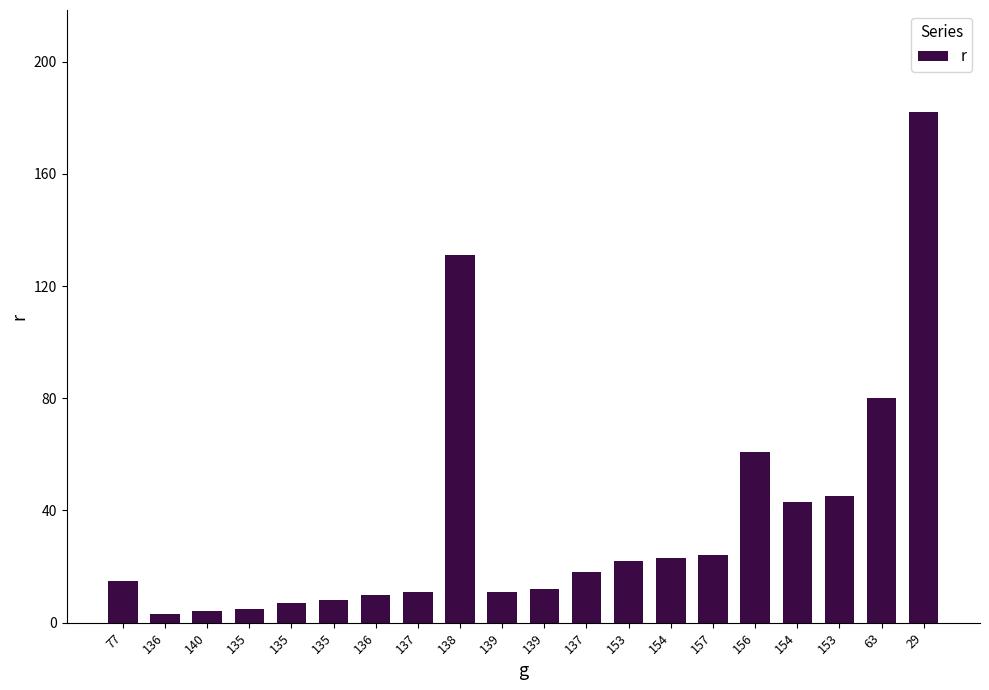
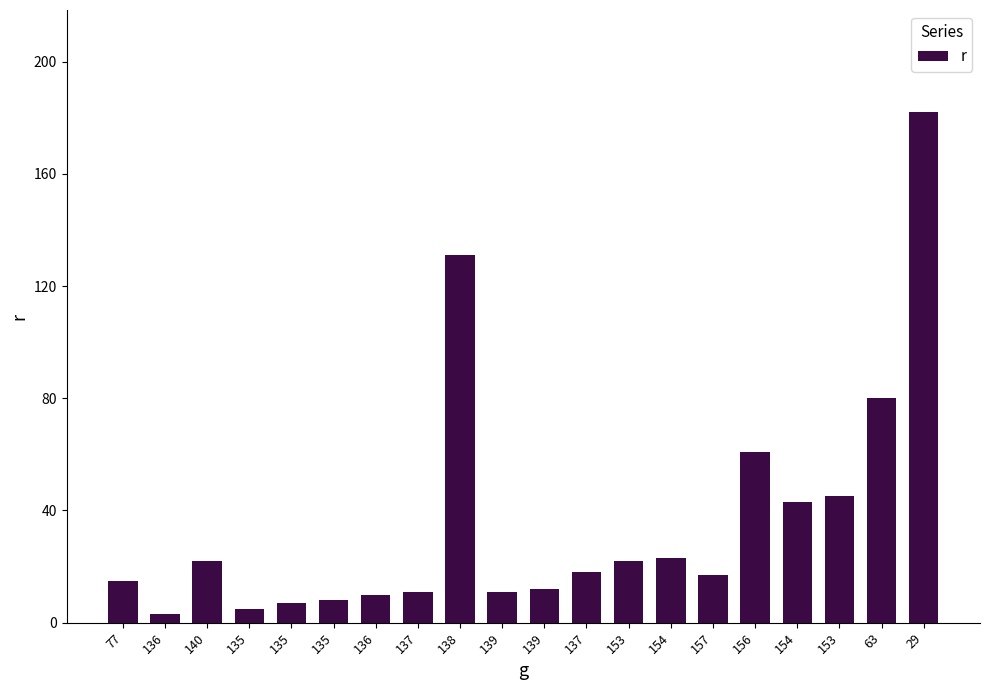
140: 4 -> 22
157: 24 -> 17
